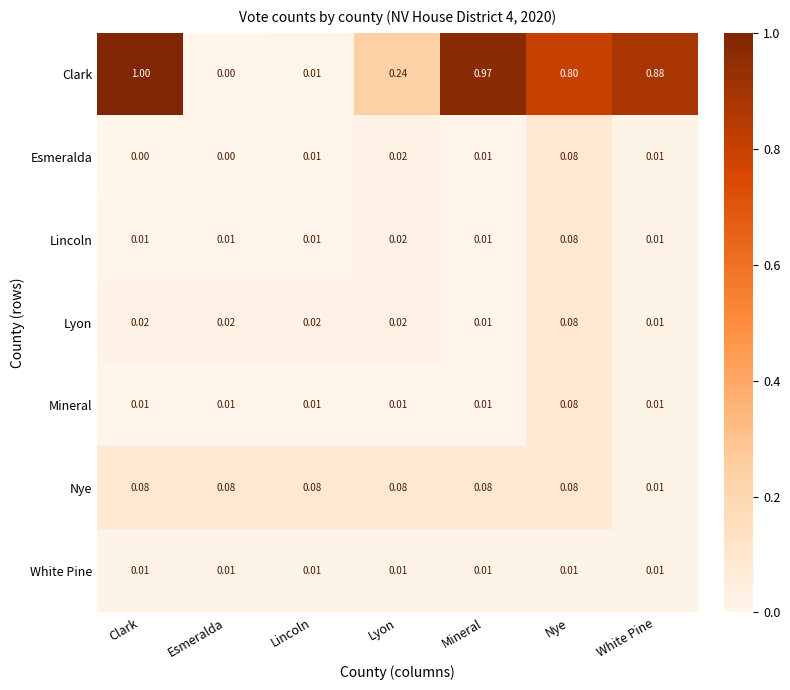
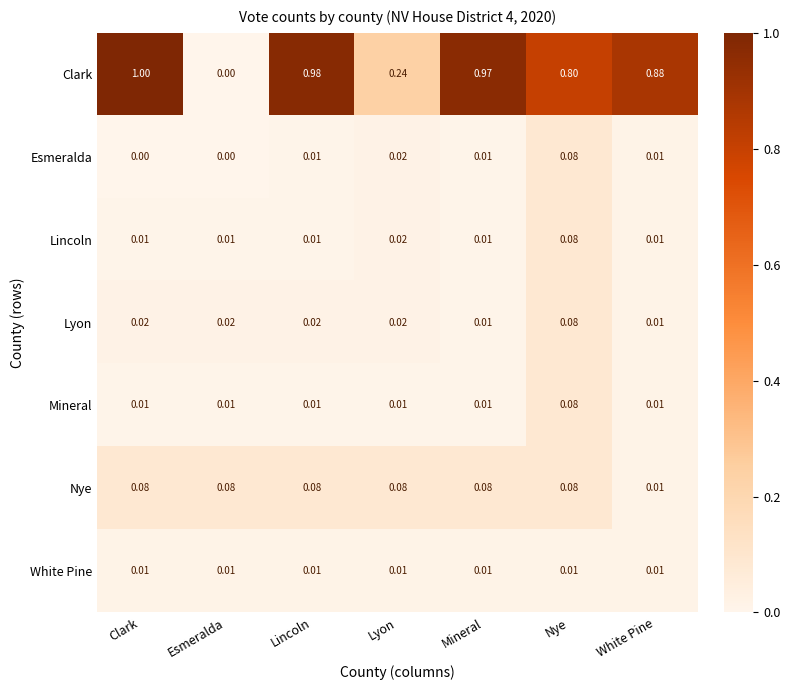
Clark, Lincoln: 0.01 -> 0.98
